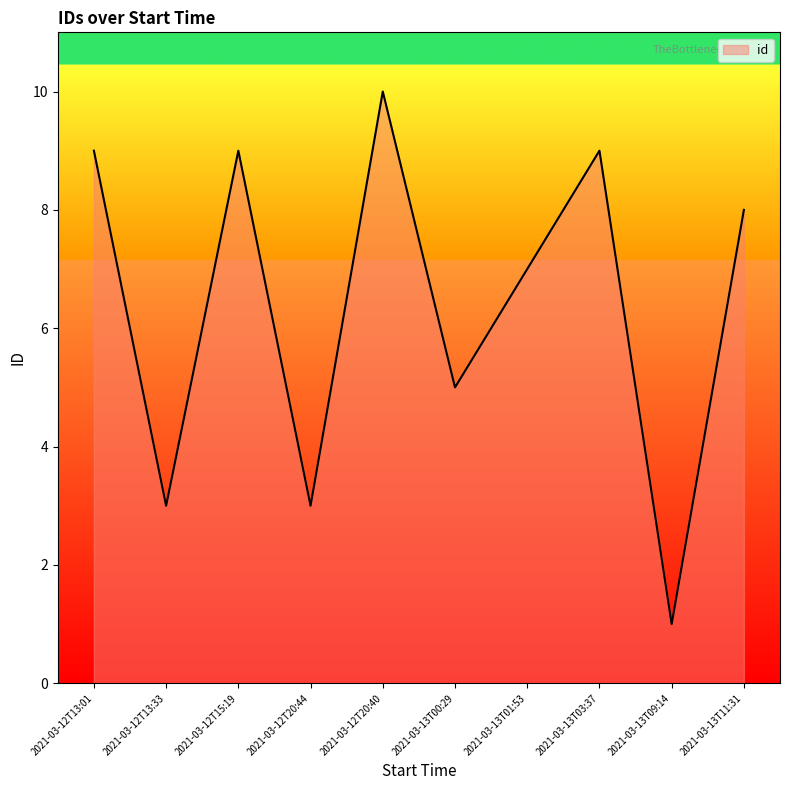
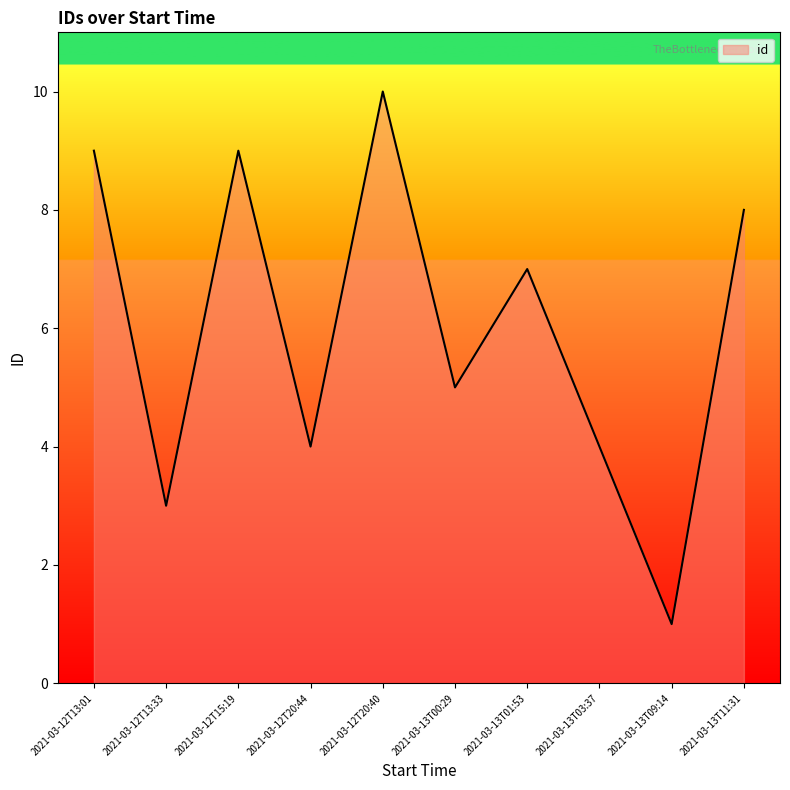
2021-03-12T20:44: 3 -> 4
2021-03-13T03:37: 9 -> 4
